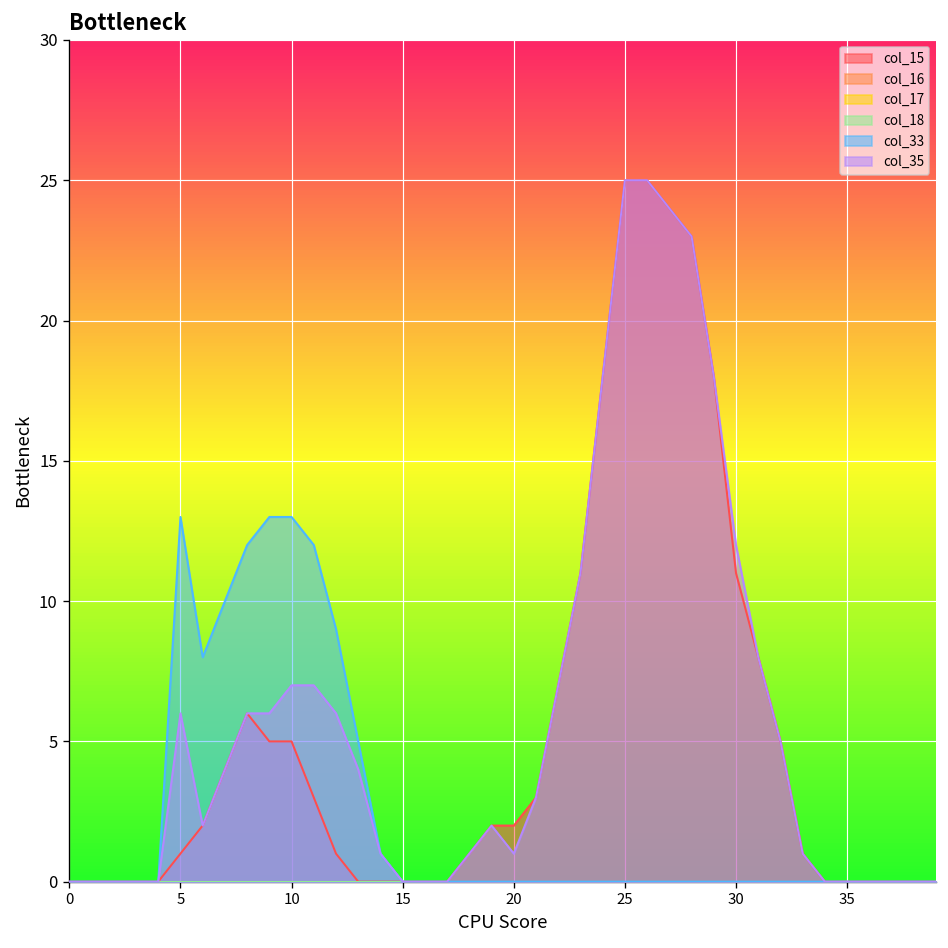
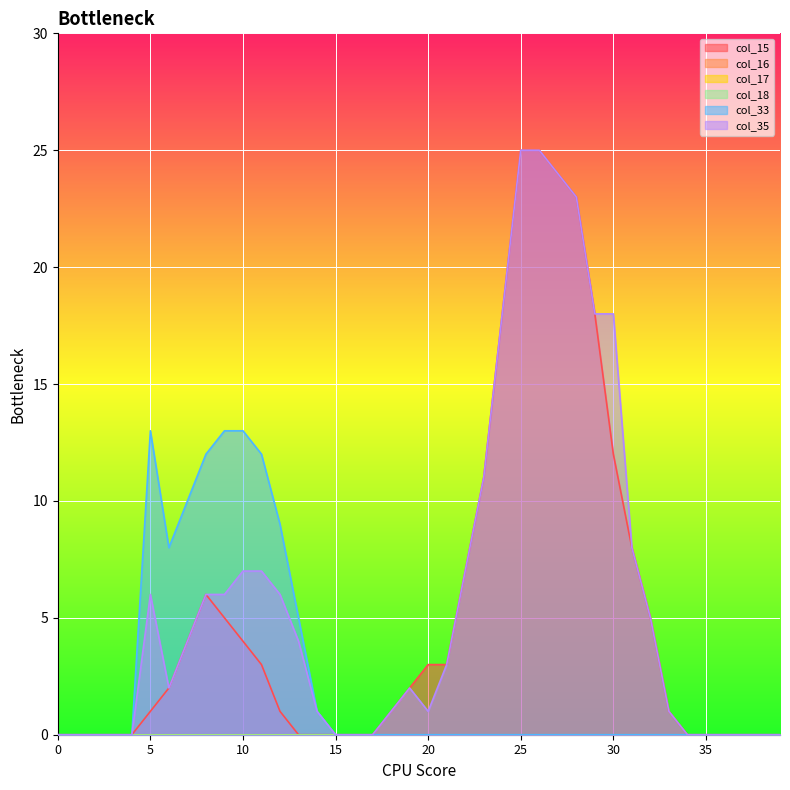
col_15, 10: 5 -> 4
col_15, 20: 2 -> 3
col_15, 30: 11 -> 12
col_35, 30: 12 -> 18
